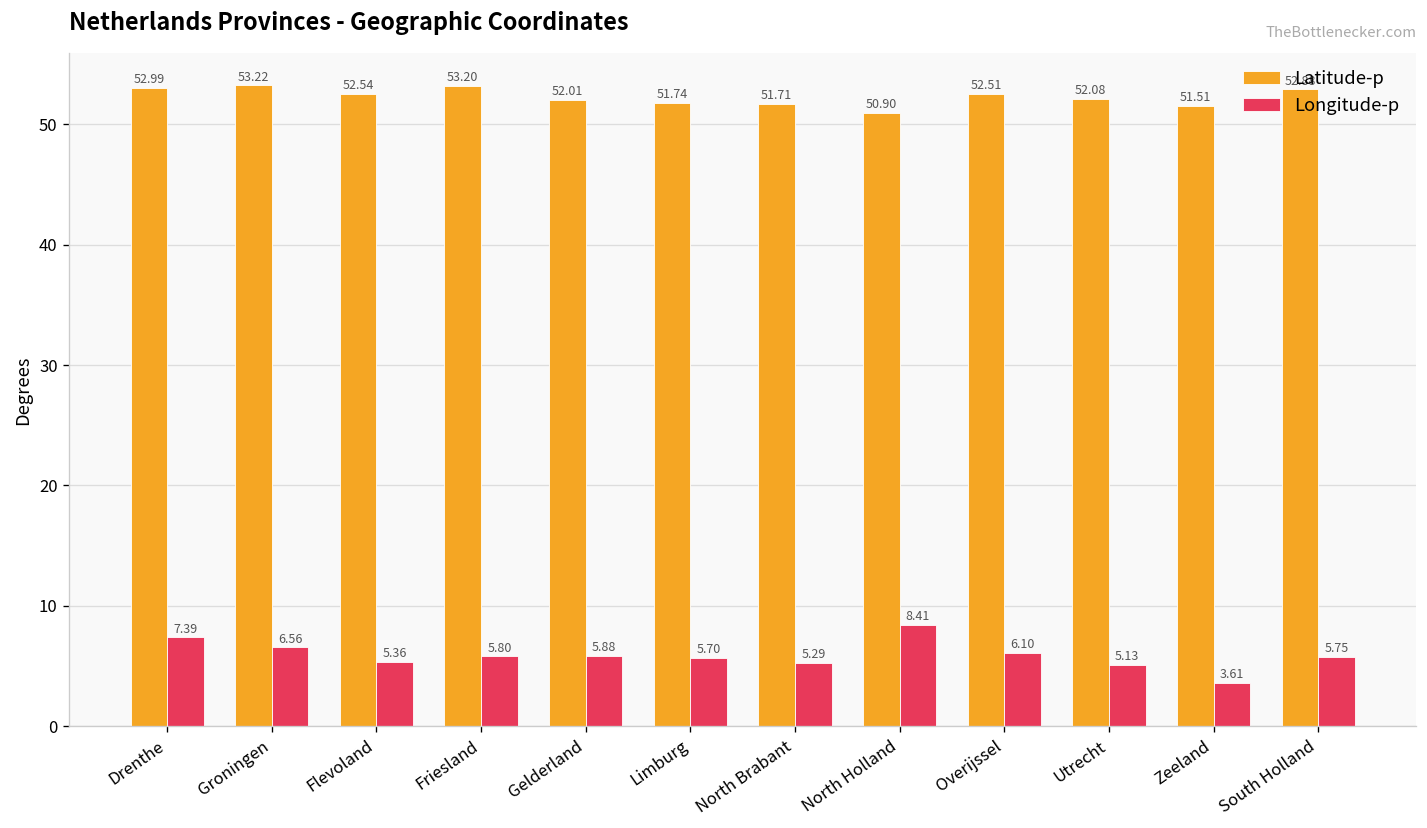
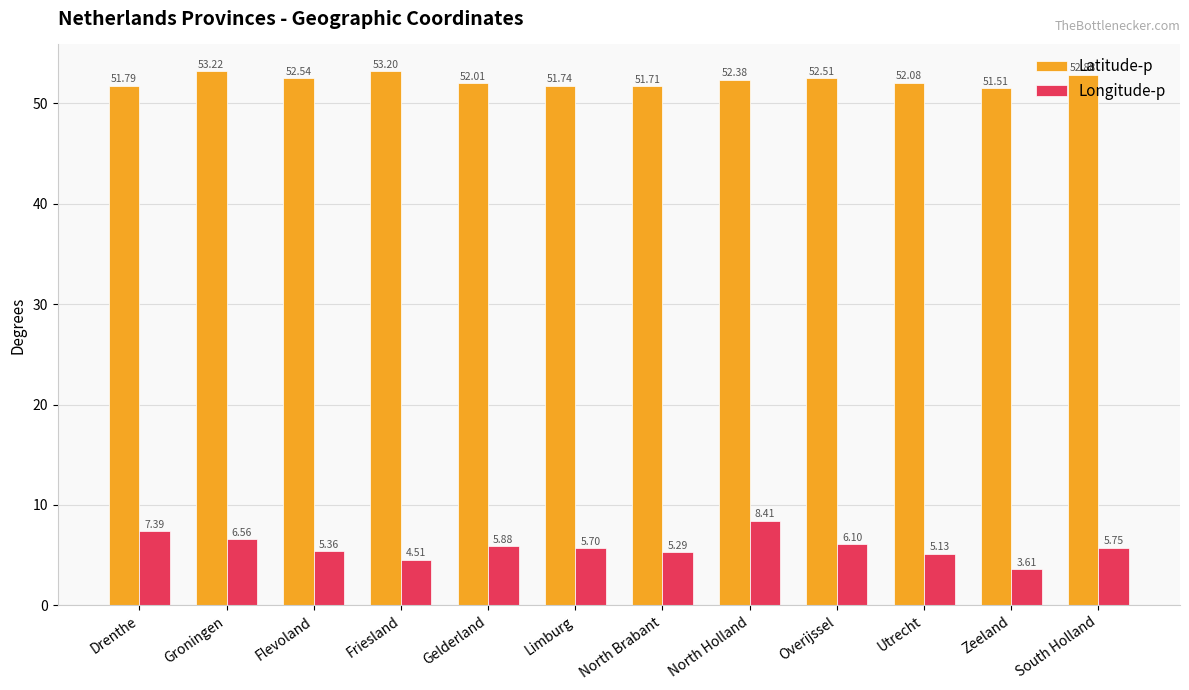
Latitude-p, Drenthe: 52.99 -> 51.79
Longitude-p, Friesland: 5.80 -> 4.51
Latitude-p, North Holland: 50.90 -> 52.38
